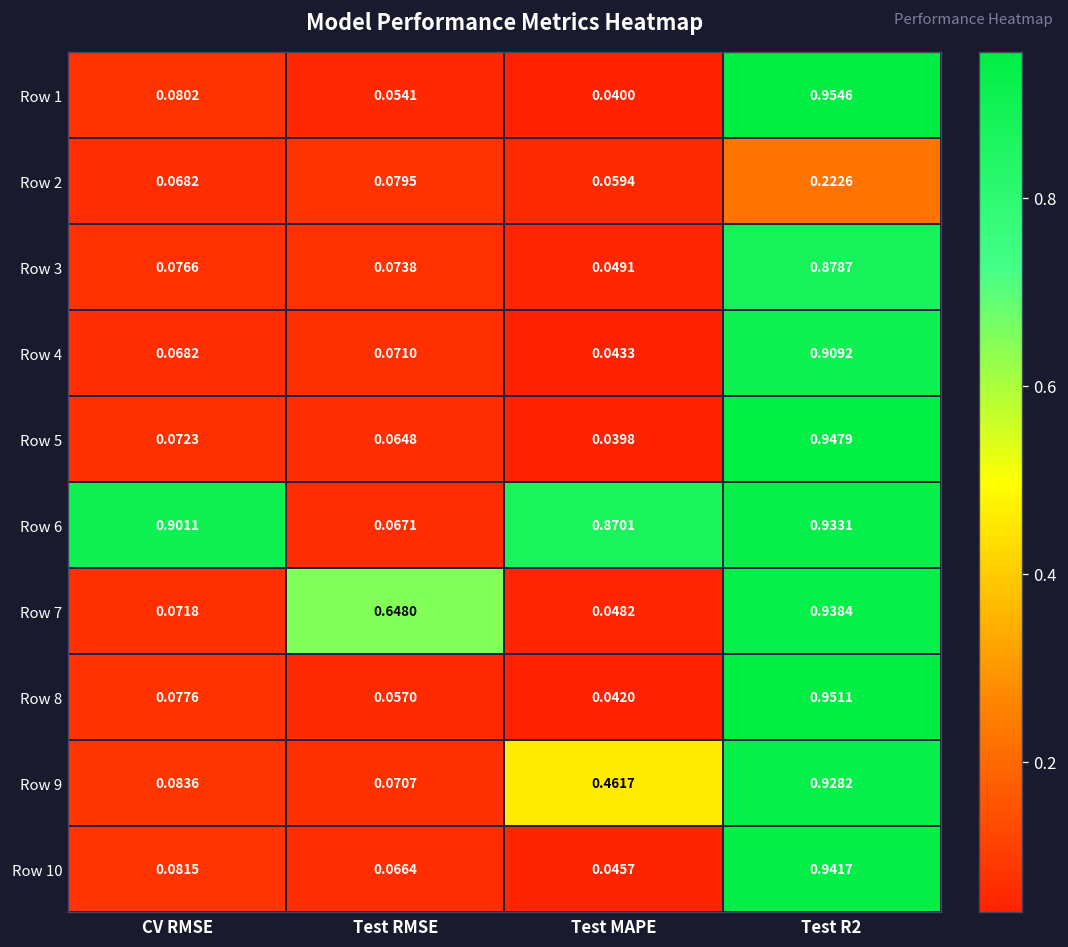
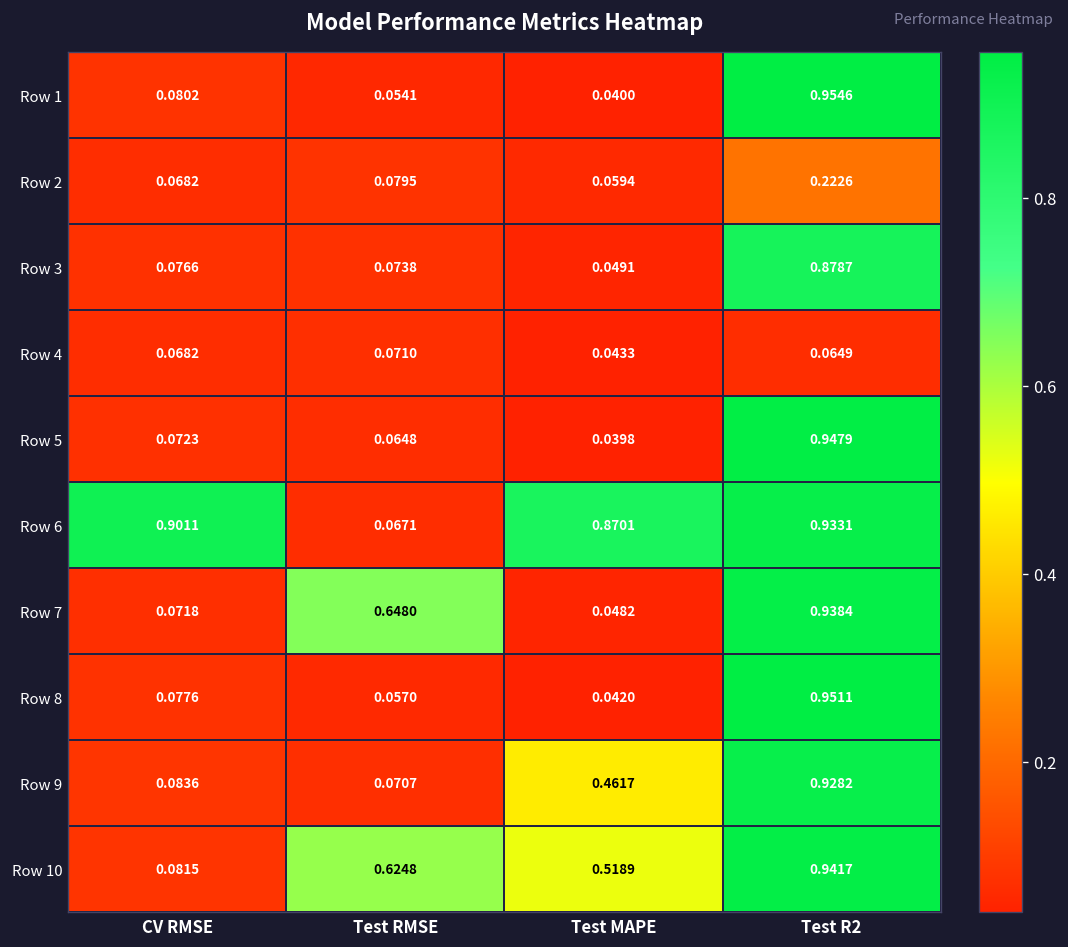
Row 4, Test R2: 0.9092 -> 0.0649
Row 10, Test RMSE: 0.0664 -> 0.6248
Row 10, Test MAPE: 0.0457 -> 0.5189
